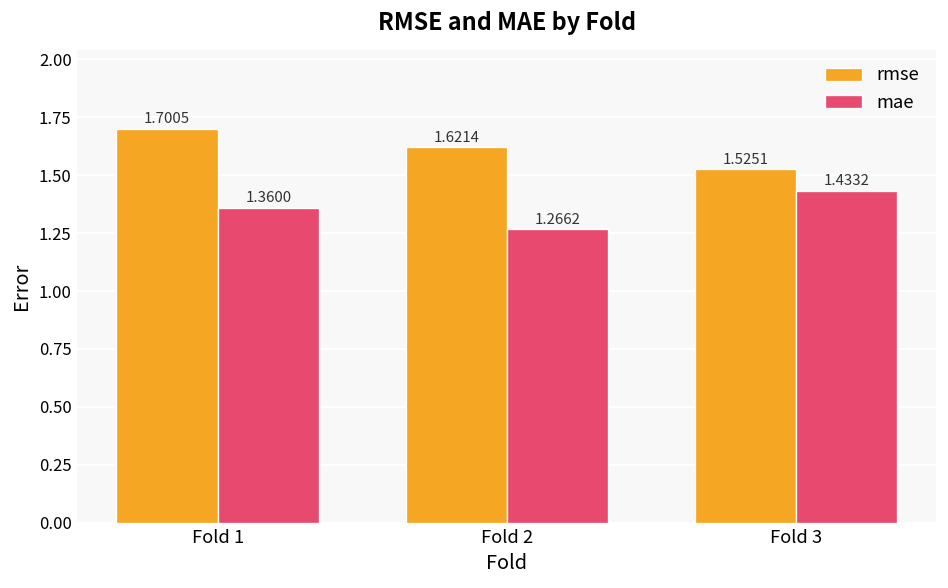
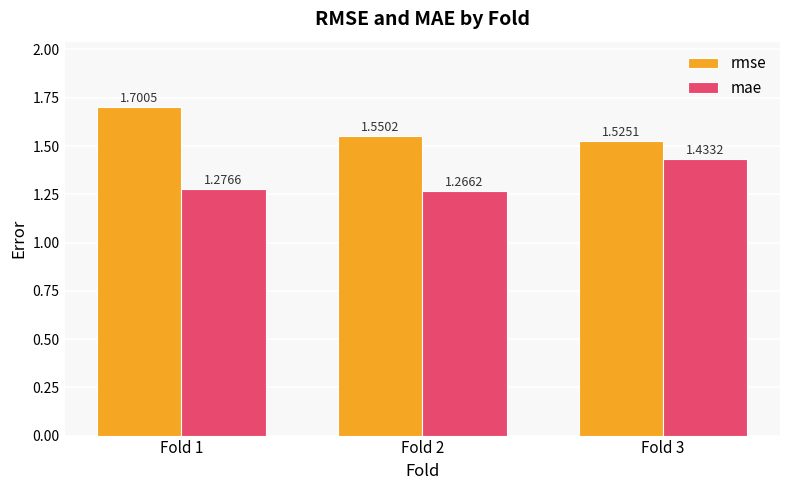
mae, Fold 1: 1.3600 -> 1.2766
rmse, Fold 2: 1.6214 -> 1.5502
